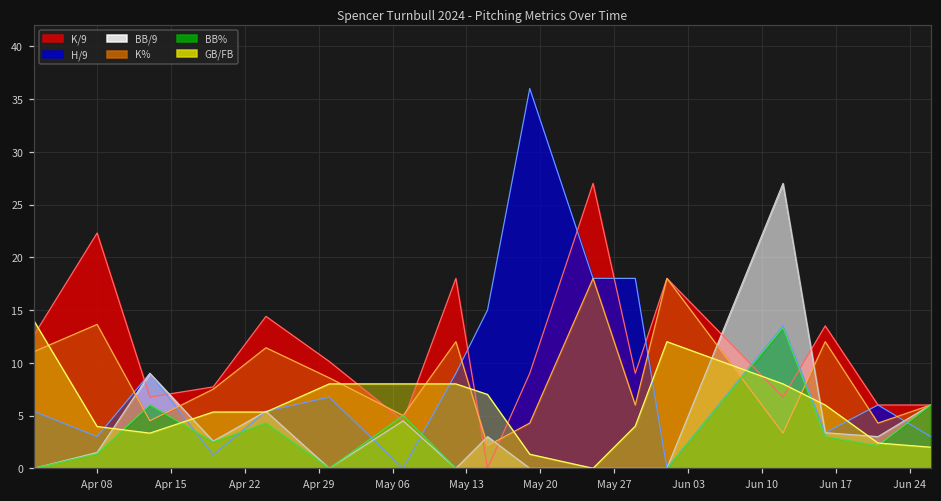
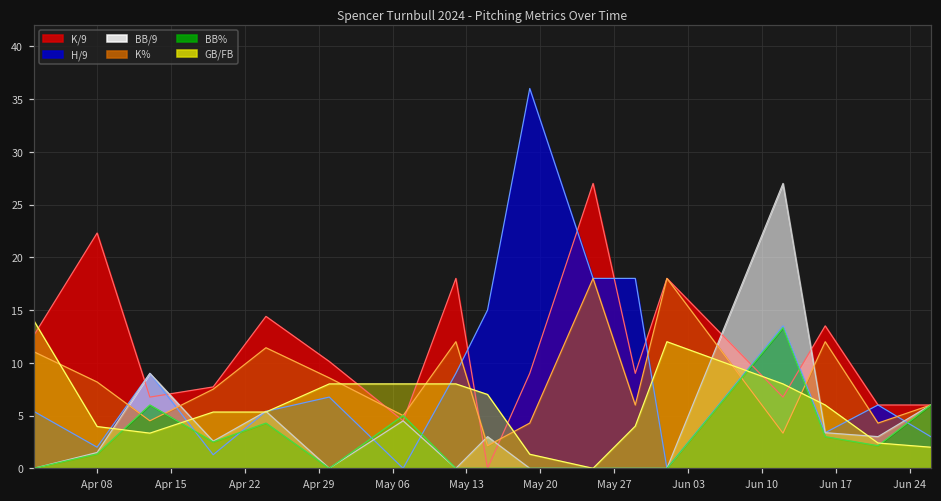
H/9, Apr 08: 3 -> 2
K%, Apr 08: 14 -> 8
